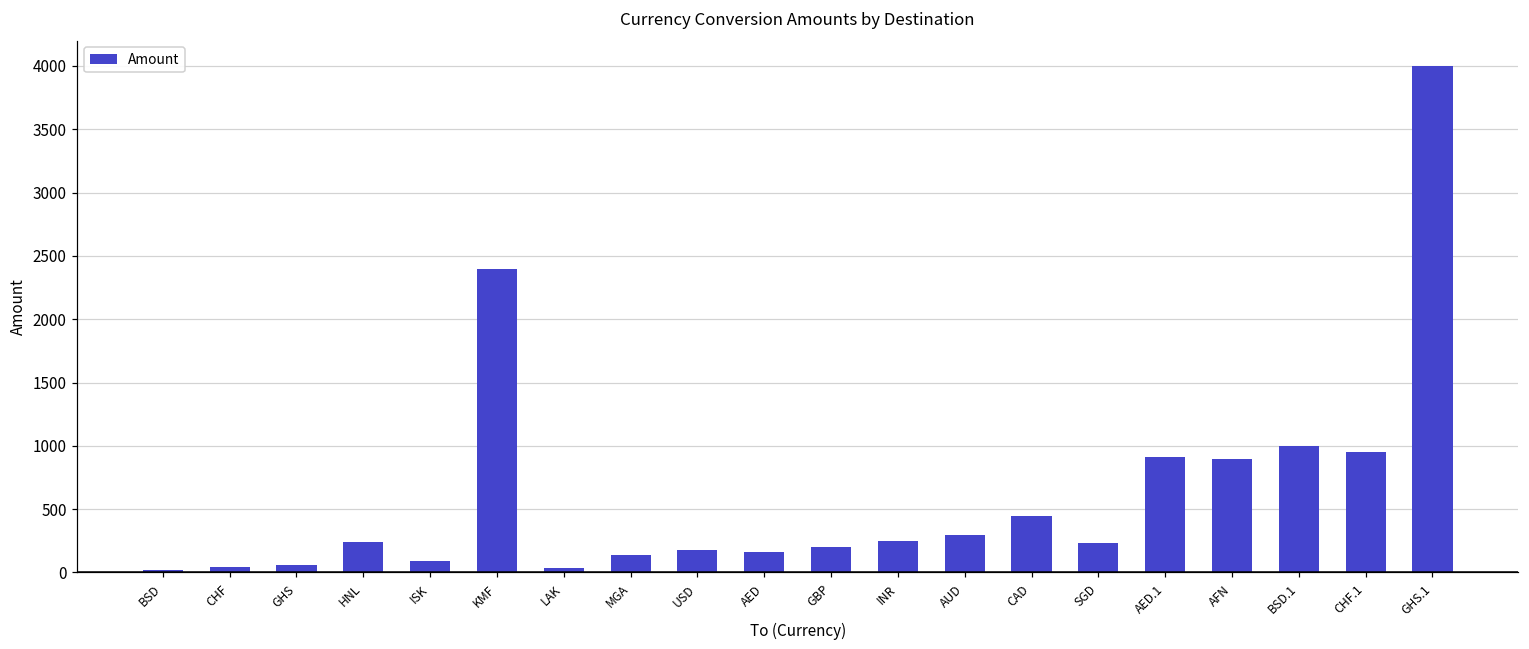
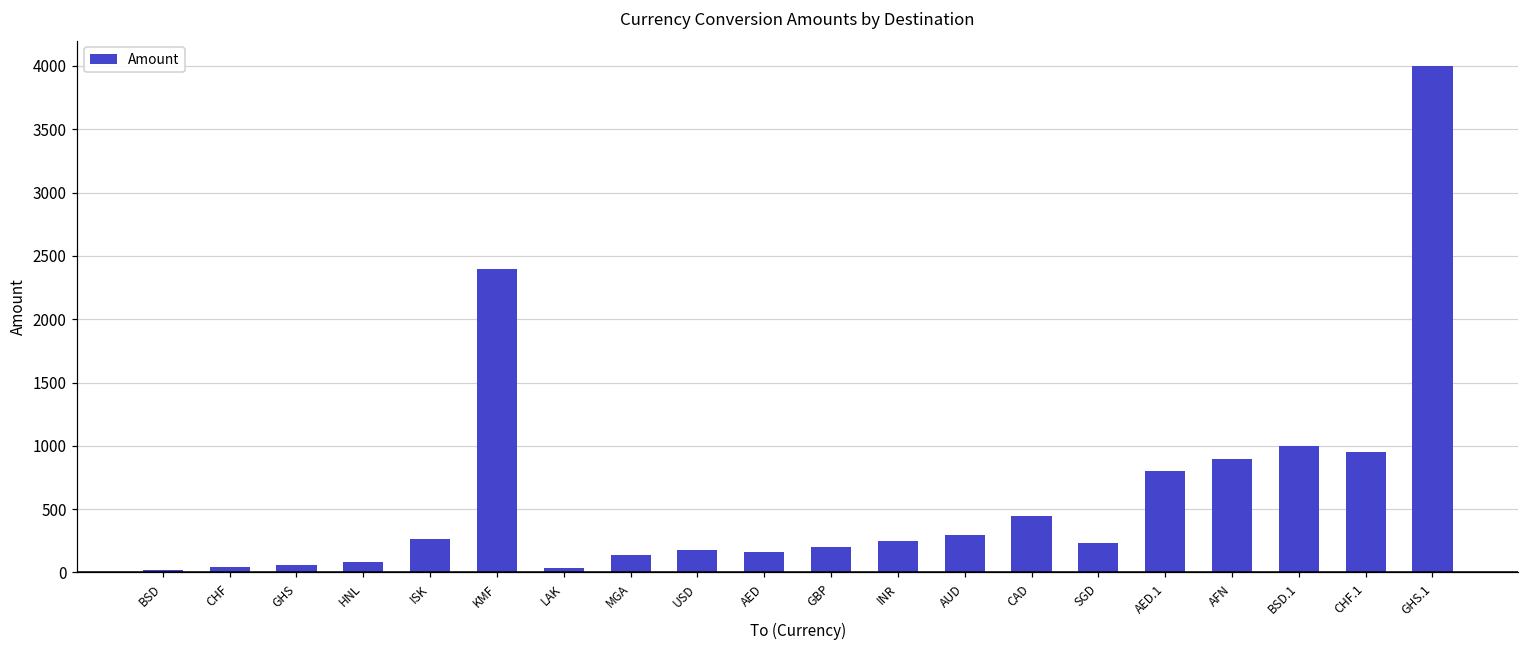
HNL: 240 -> 80
ISK: 90 -> 270
AED.1: 920 -> 800
